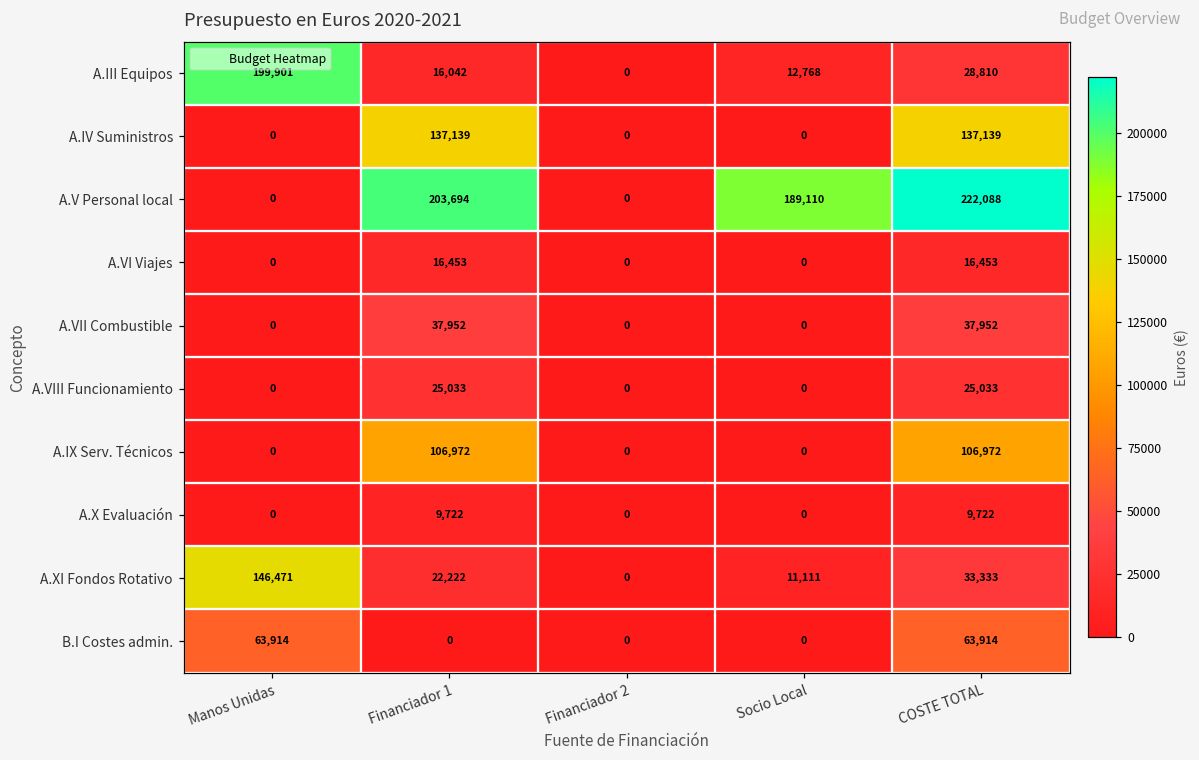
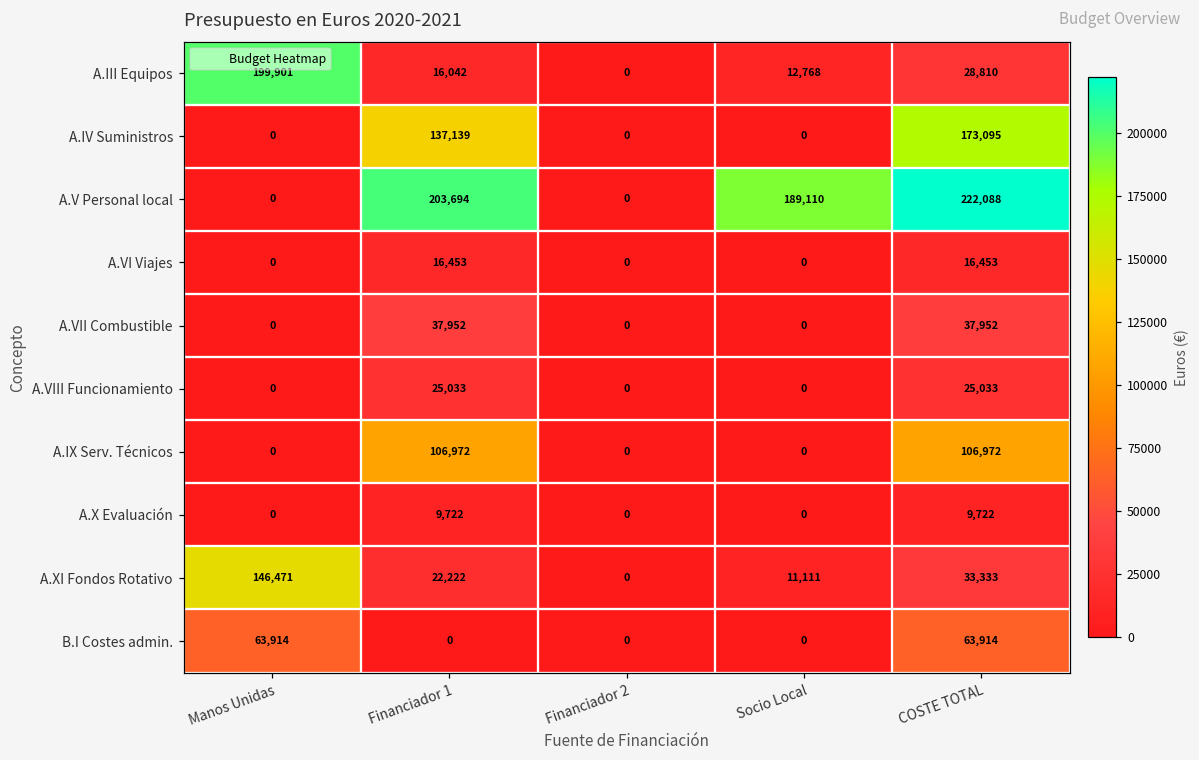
A.IV Suministros, COSTE TOTAL: 137,139 -> 173,095
